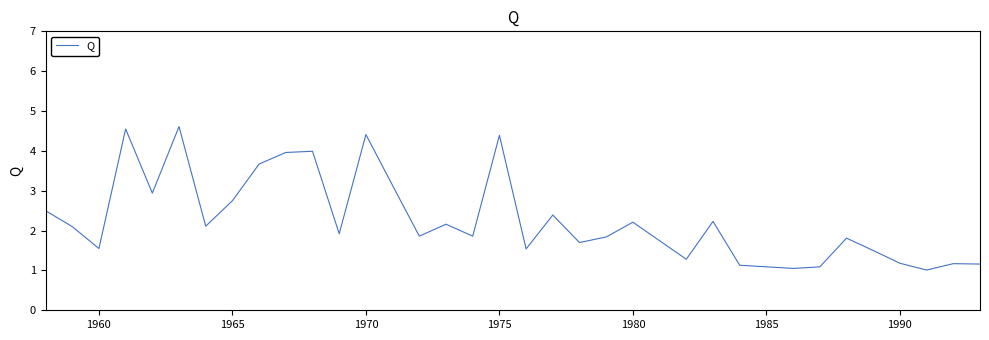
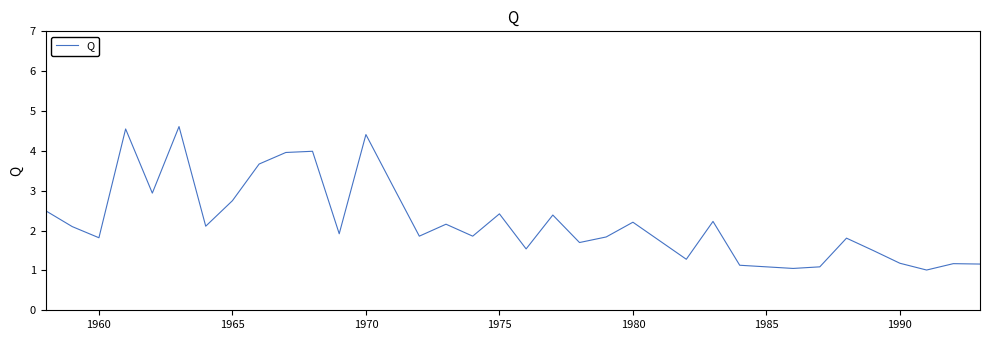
1960: 1.6 -> 1.8
1975: 4.4 -> 2.4
